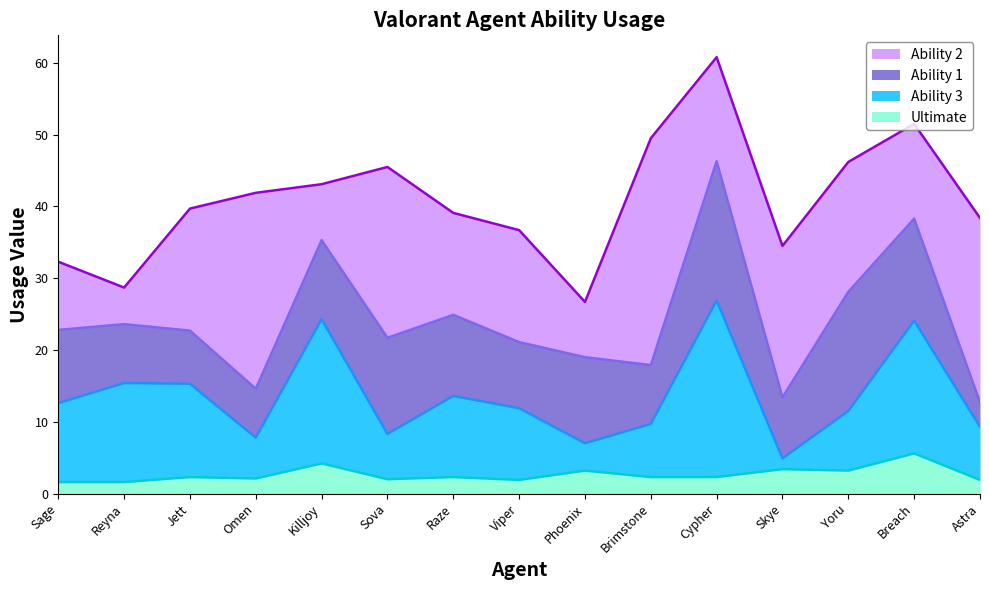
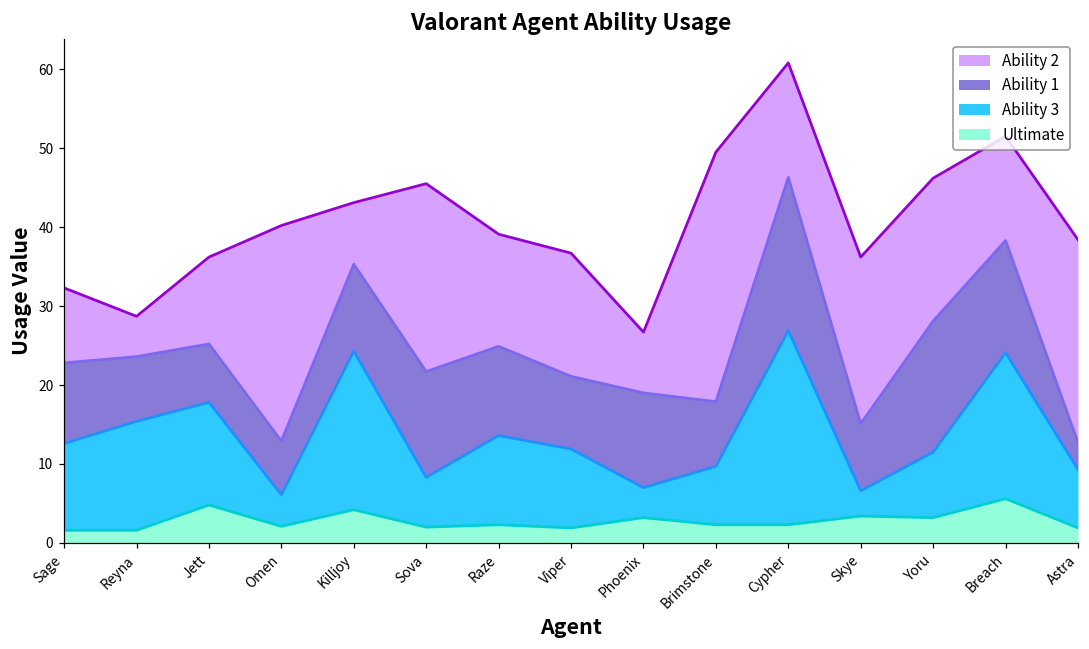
Ability 2, Jett: 17 -> 11
Ultimate, Jett: 2 -> 5
Ability 3, Omen: 6 -> 4
Ability 3, Skye: 2 -> 3
